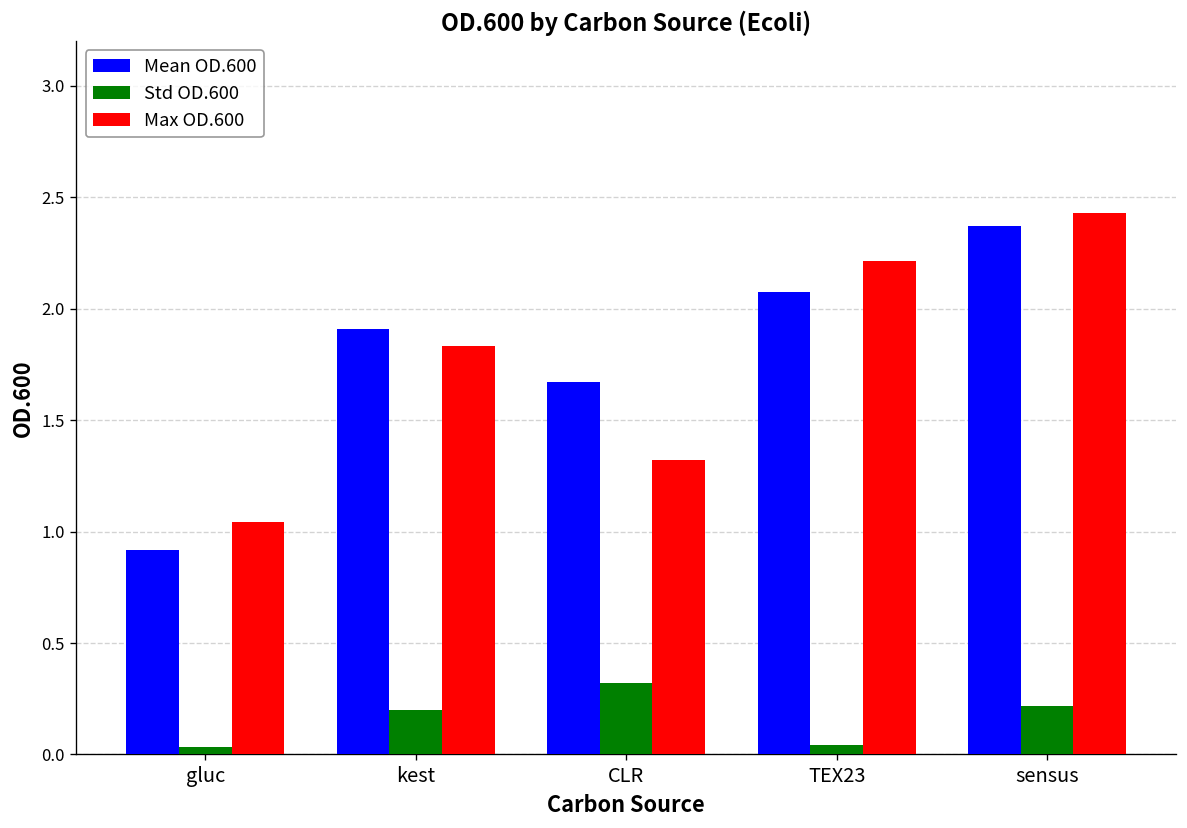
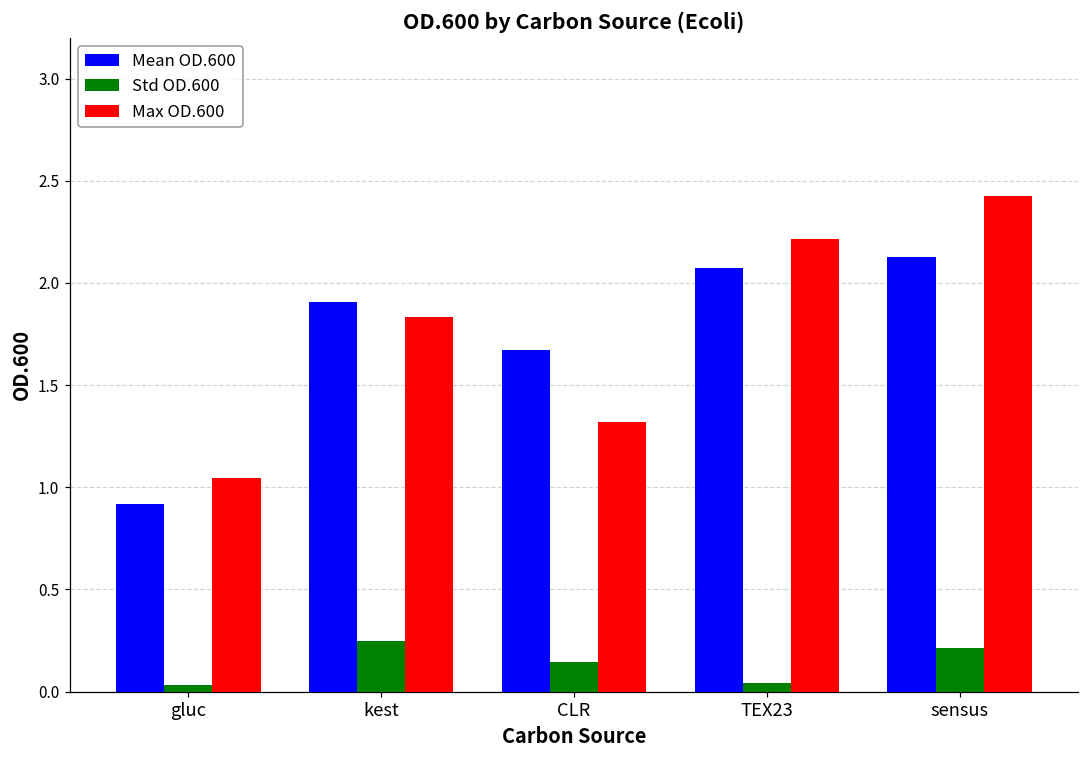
Std OD.600, kest: 0.20 -> 0.25
Std OD.600, CLR: 0.32 -> 0.15
Mean OD.600, sensus: 2.37 -> 2.13
